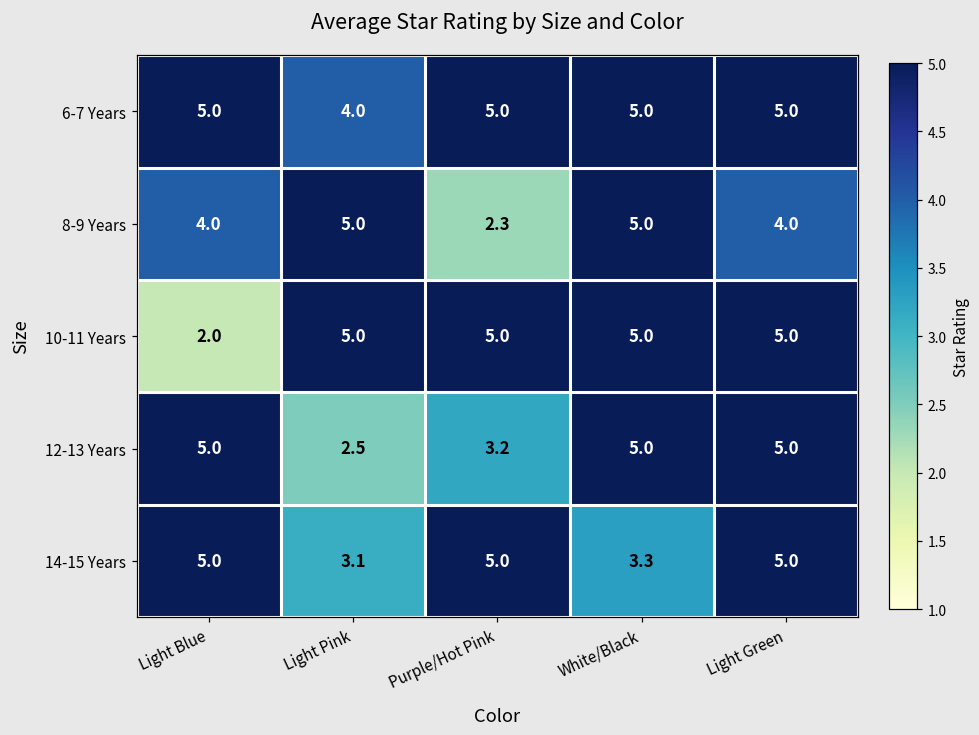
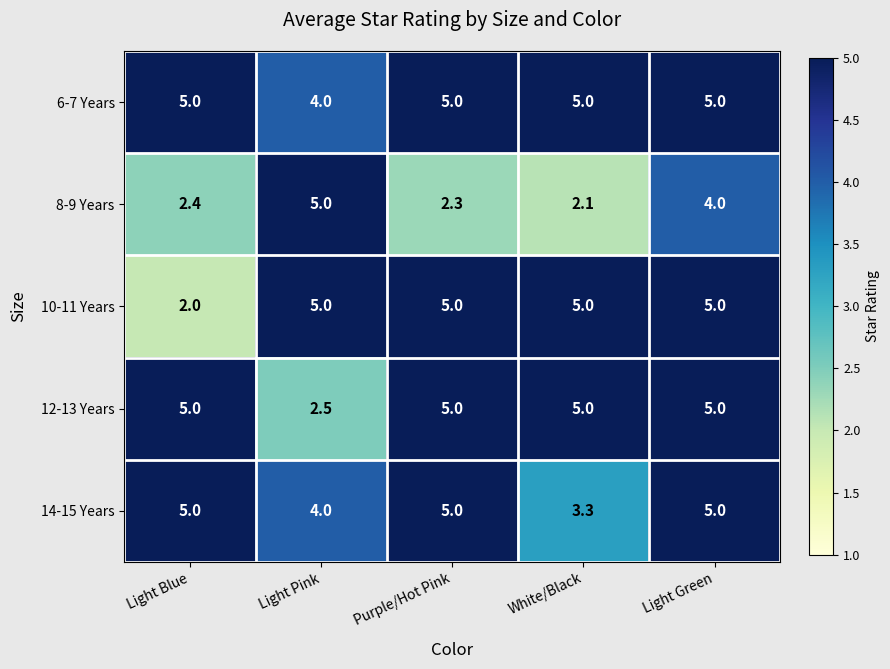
8-9 Years, Light Blue: 4.0 -> 2.4
8-9 Years, White/Black: 5.0 -> 2.1
12-13 Years, Purple/Hot Pink: 3.2 -> 5.0
14-15 Years, Light Pink: 3.1 -> 4.0
